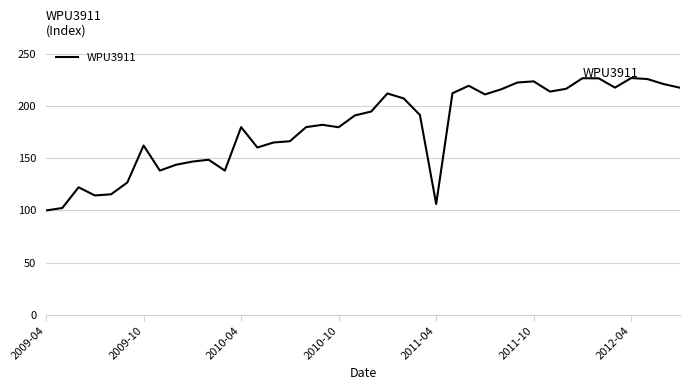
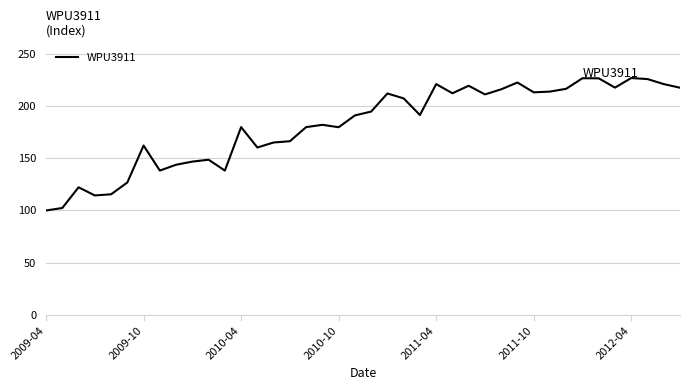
2011-04: 106 -> 221
2011-10: 224 -> 213
